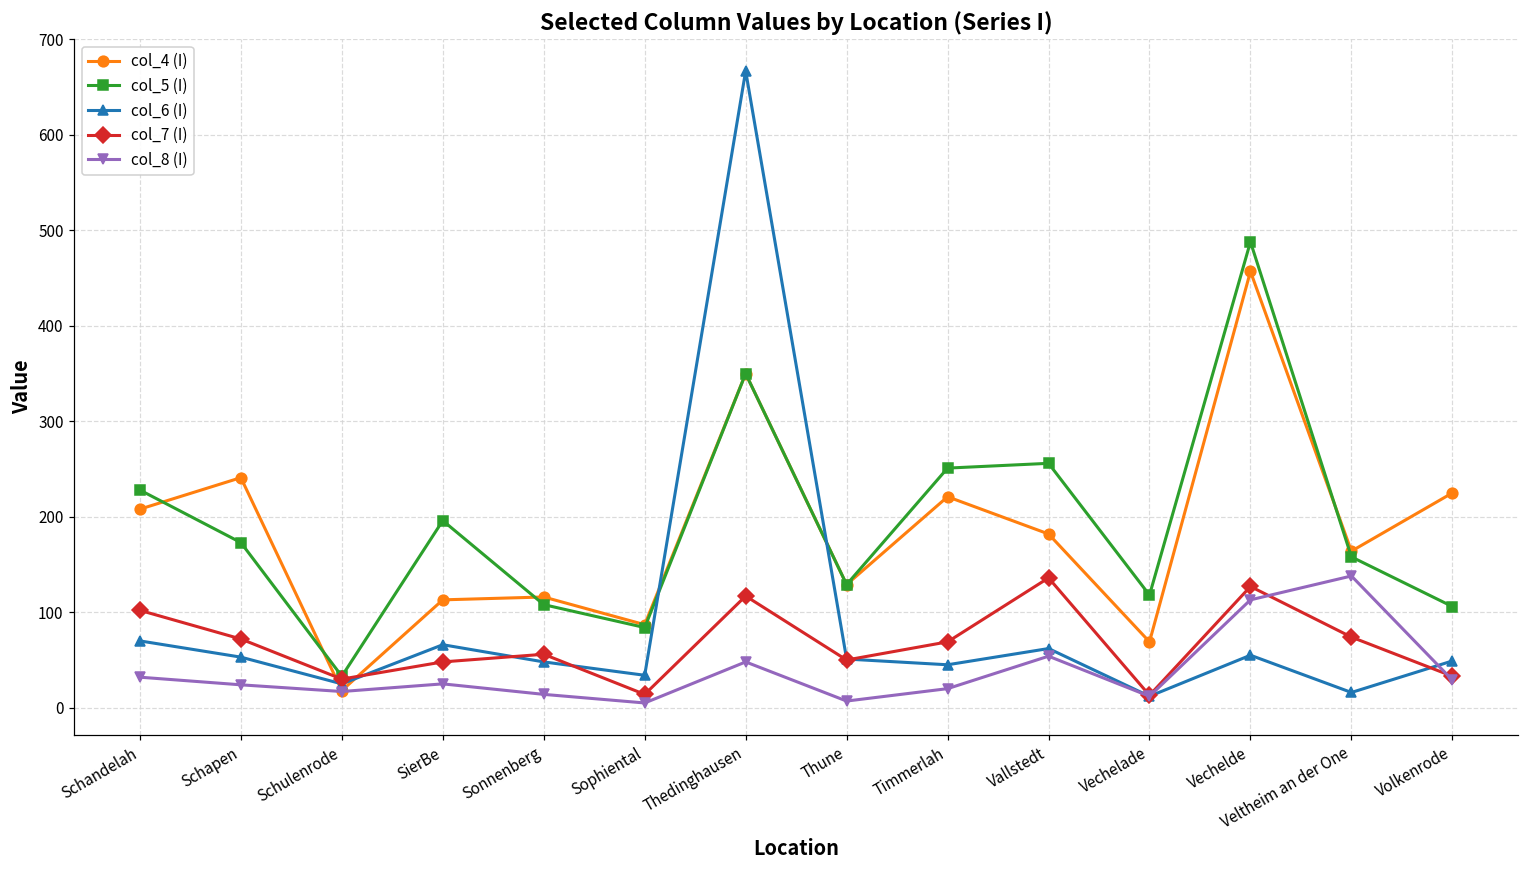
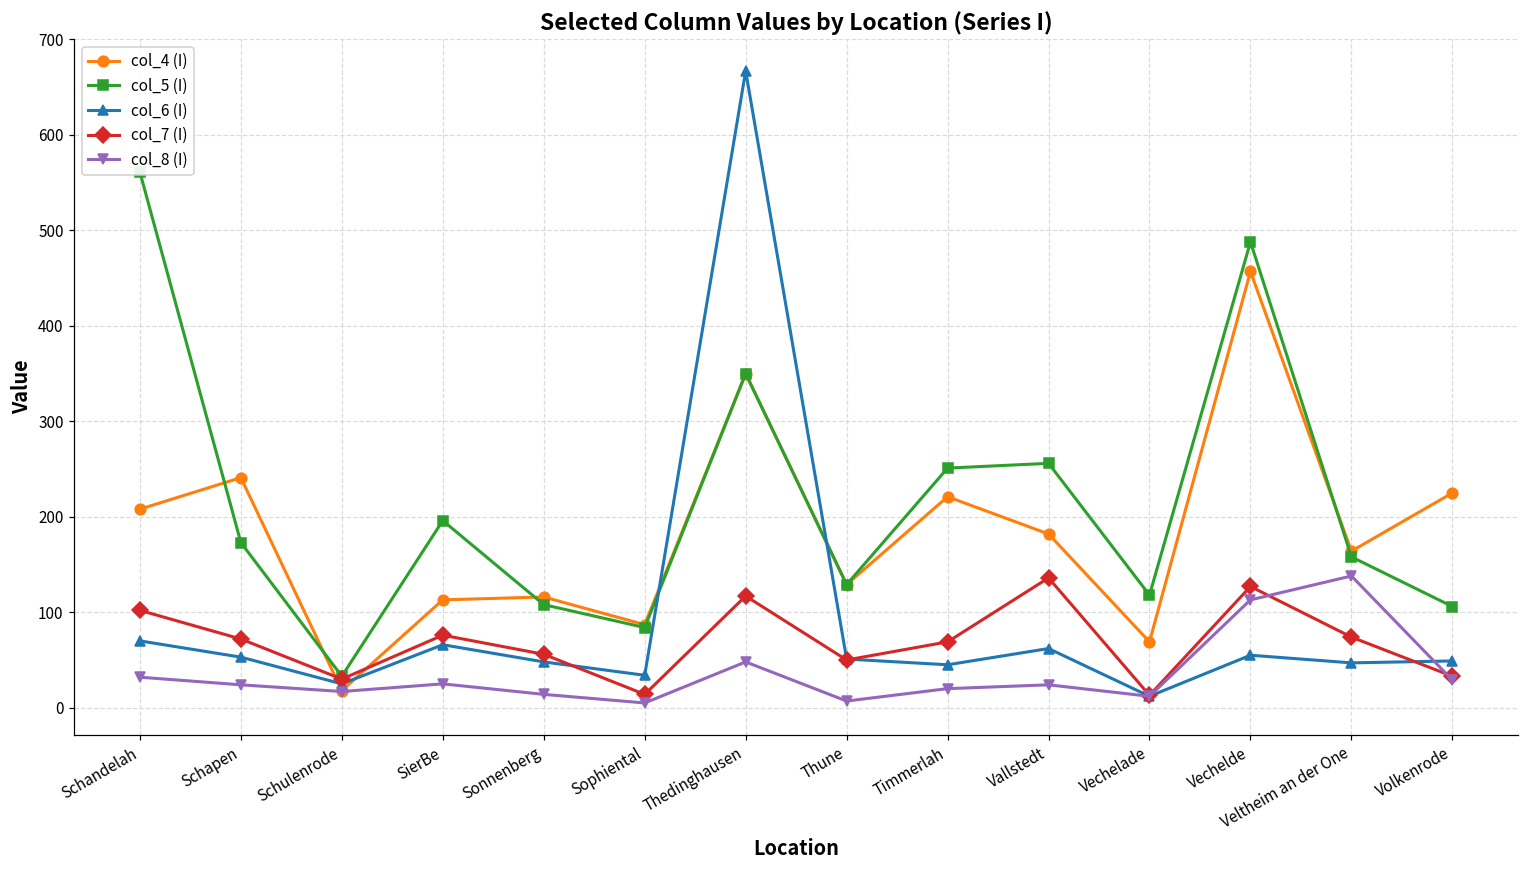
col_5 (I), Schandelah: 230 -> 560
col_7 (I), SierBe: 50 -> 80
col_8 (I), Vallstedt: 50 -> 20
col_6 (I), Veltheim an der One: 20 -> 50
